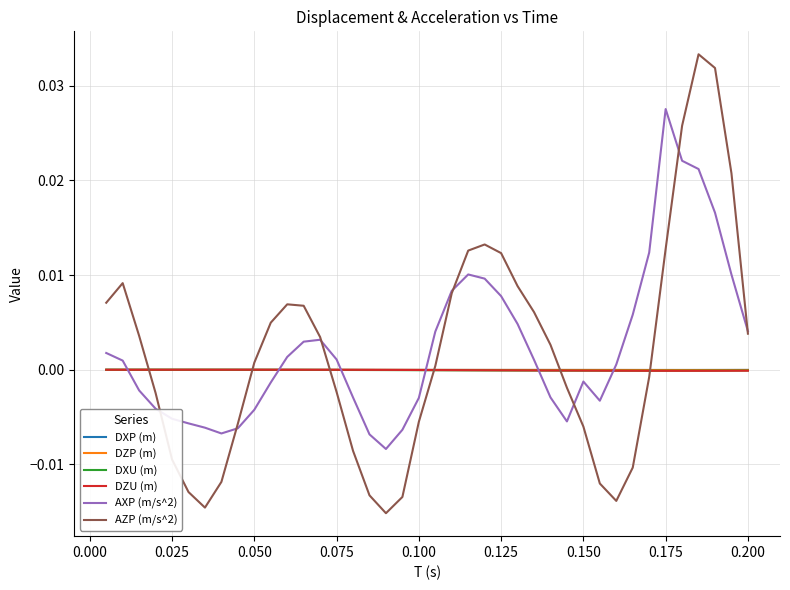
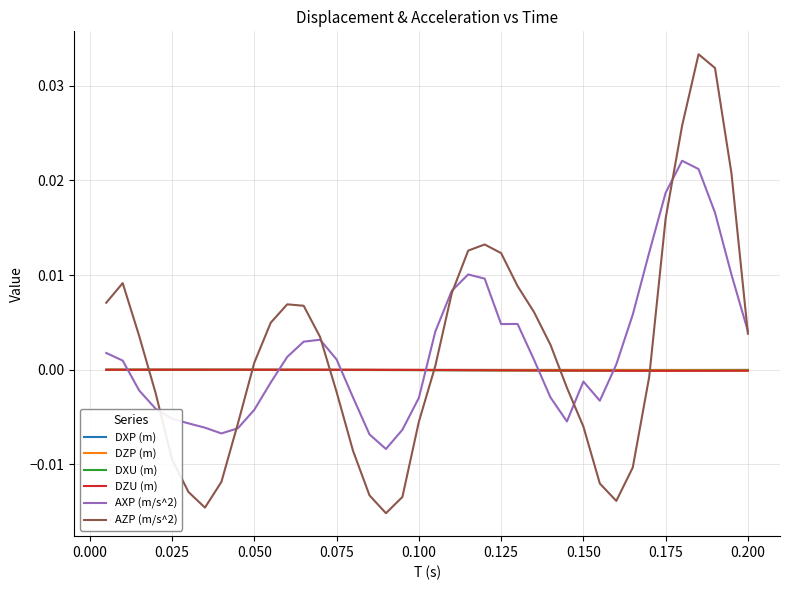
AXP (m/s^2), 0.125: 0.008 -> 0.005
AXP (m/s^2), 0.175: 0.028 -> 0.019
AZP (m/s^2), 0.175: 0.013 -> 0.016
